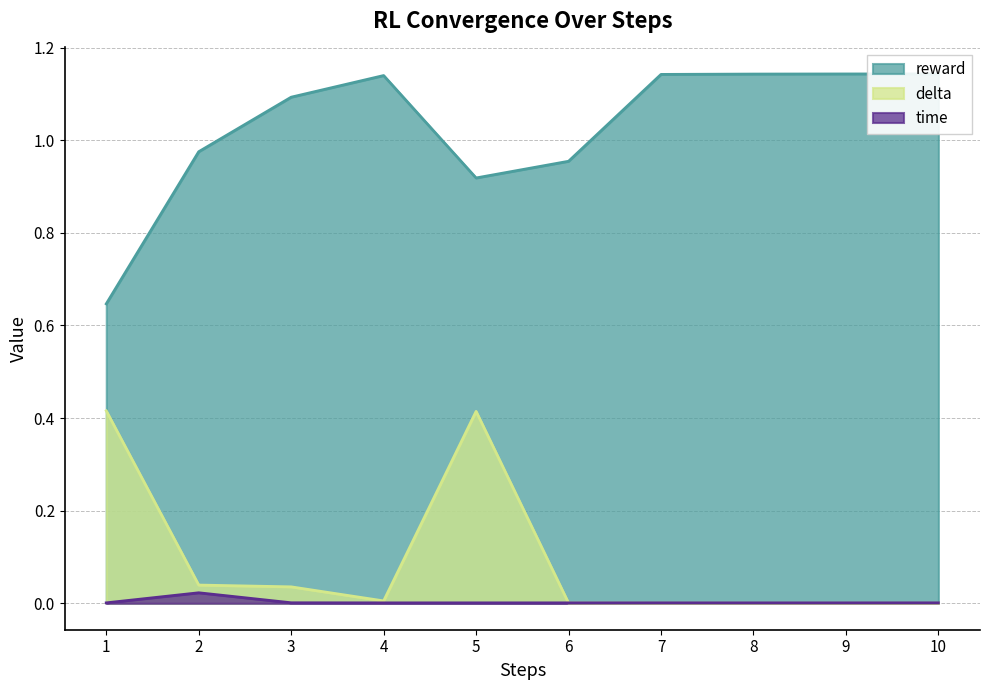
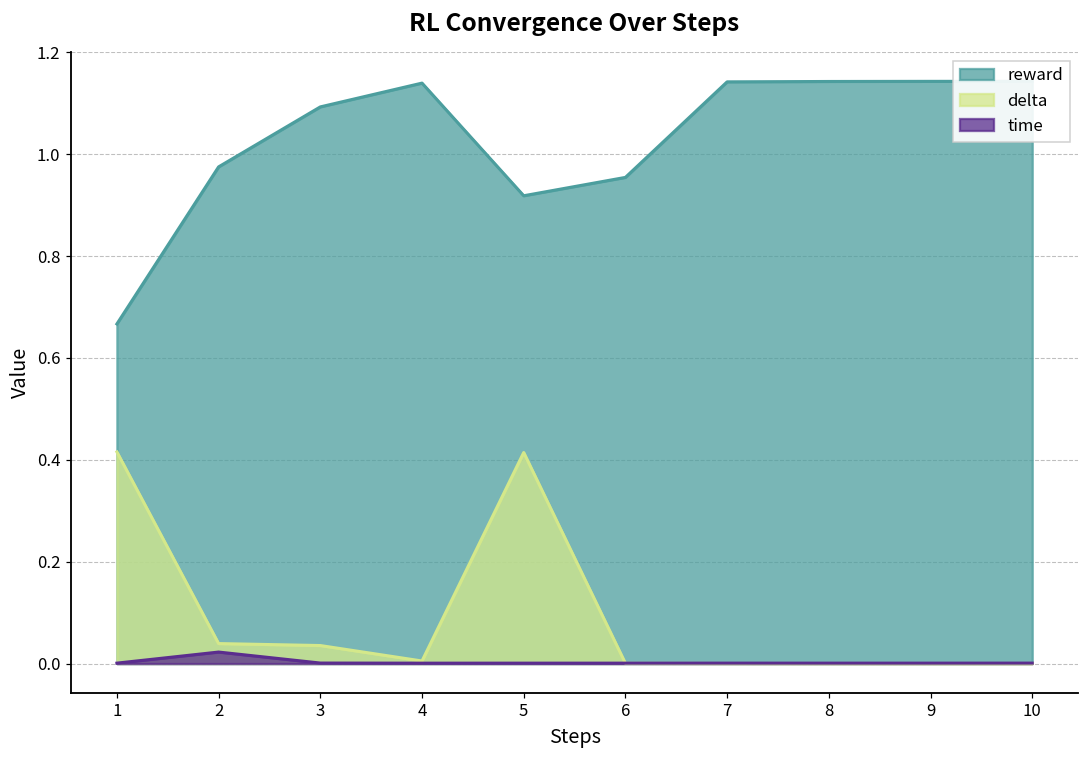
reward, 1: 0.65 -> 0.67
